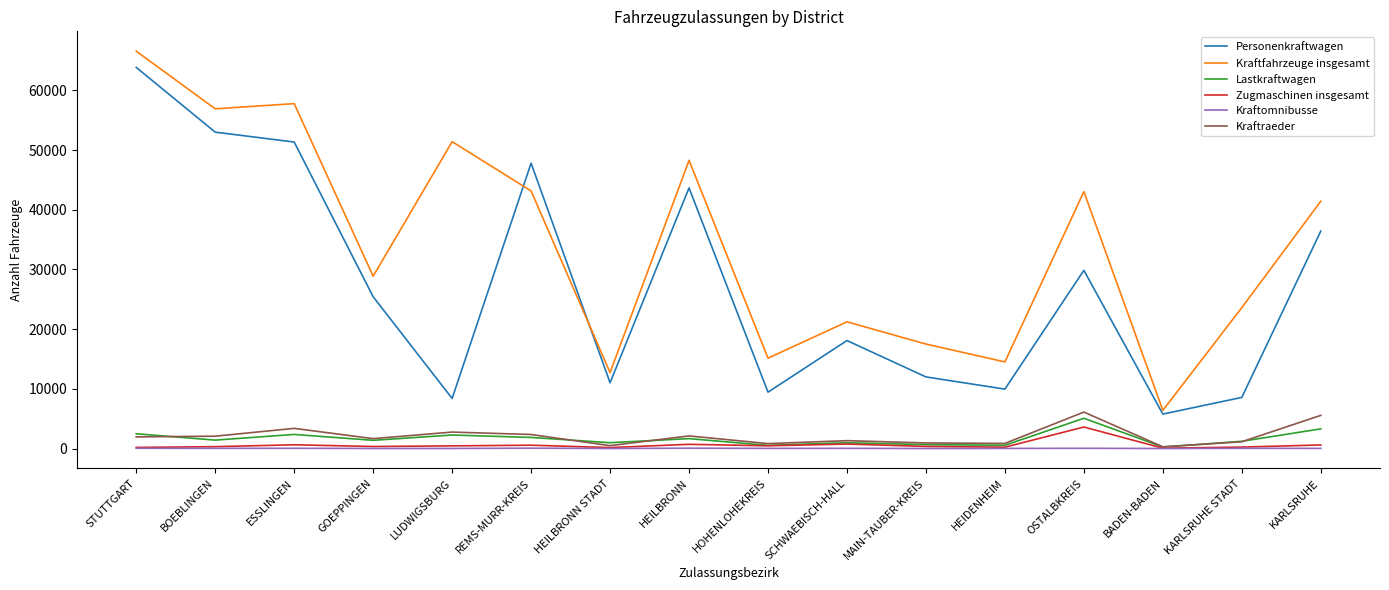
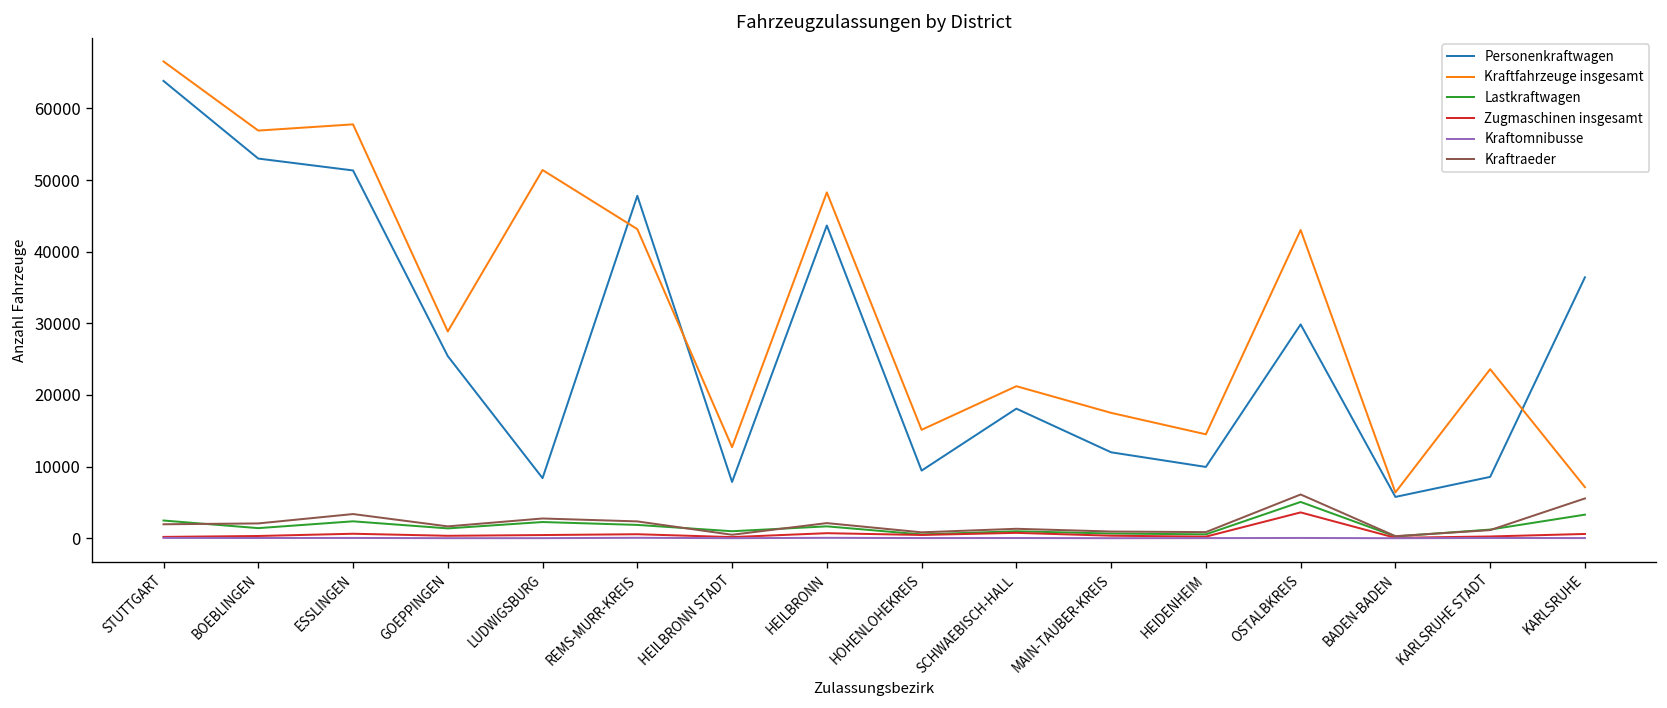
Personenkraftwagen, HEILBRONN STADT: 11000 -> 8000
Kraftfahrzeuge insgesamt, KARLSRUHE: 41000 -> 7000
